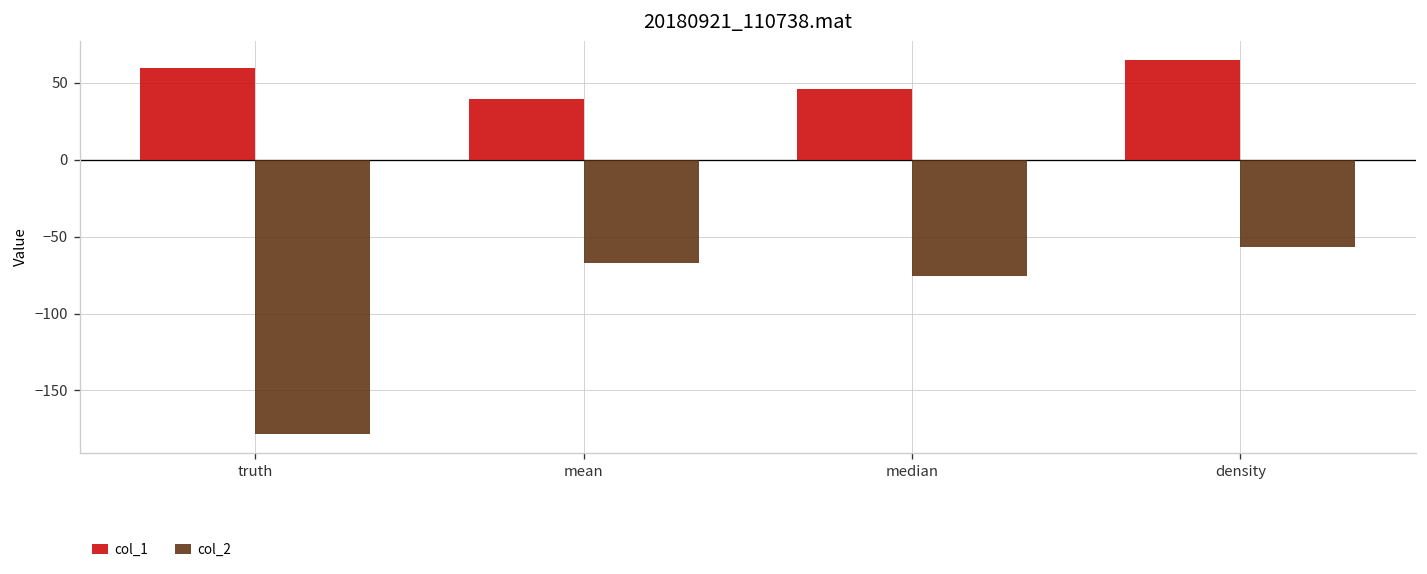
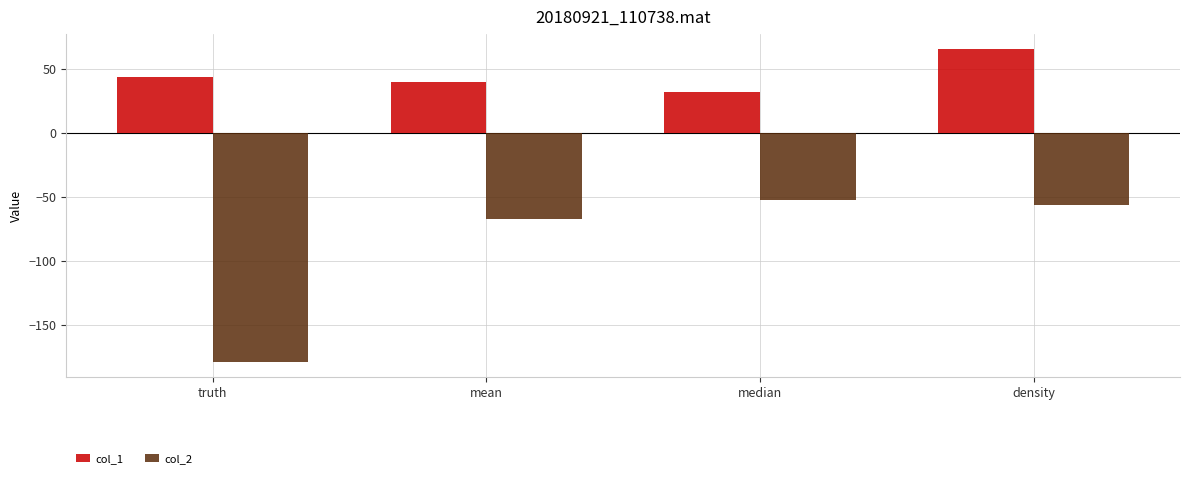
col_1, truth: 60 -> 43
col_1, median: 46 -> 32
col_2, median: -76 -> -52
